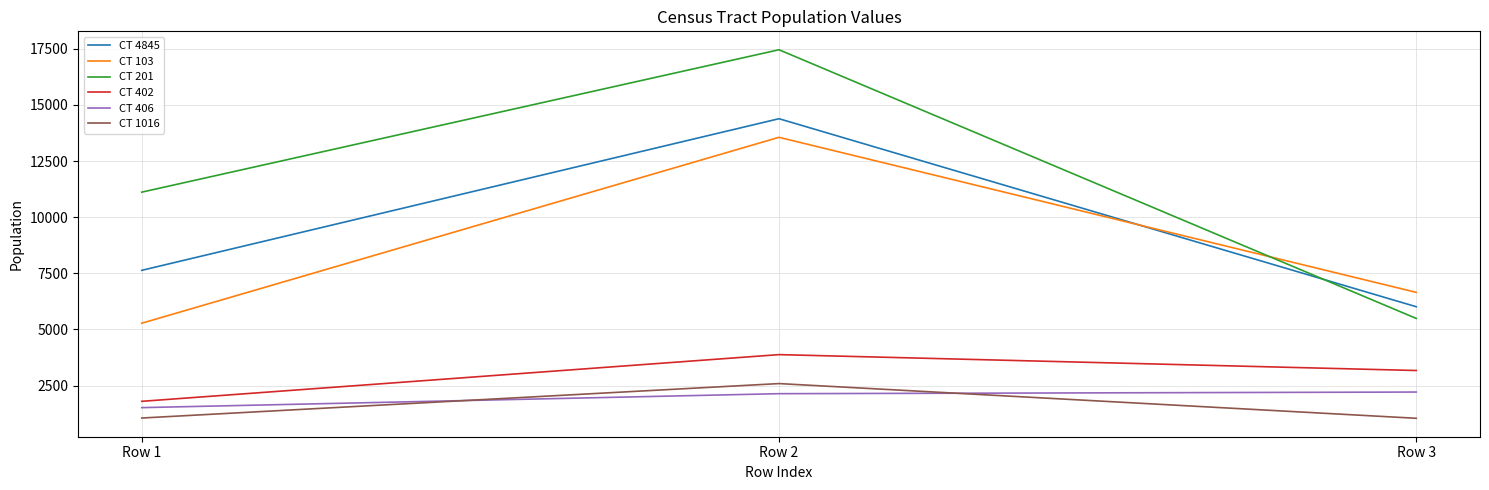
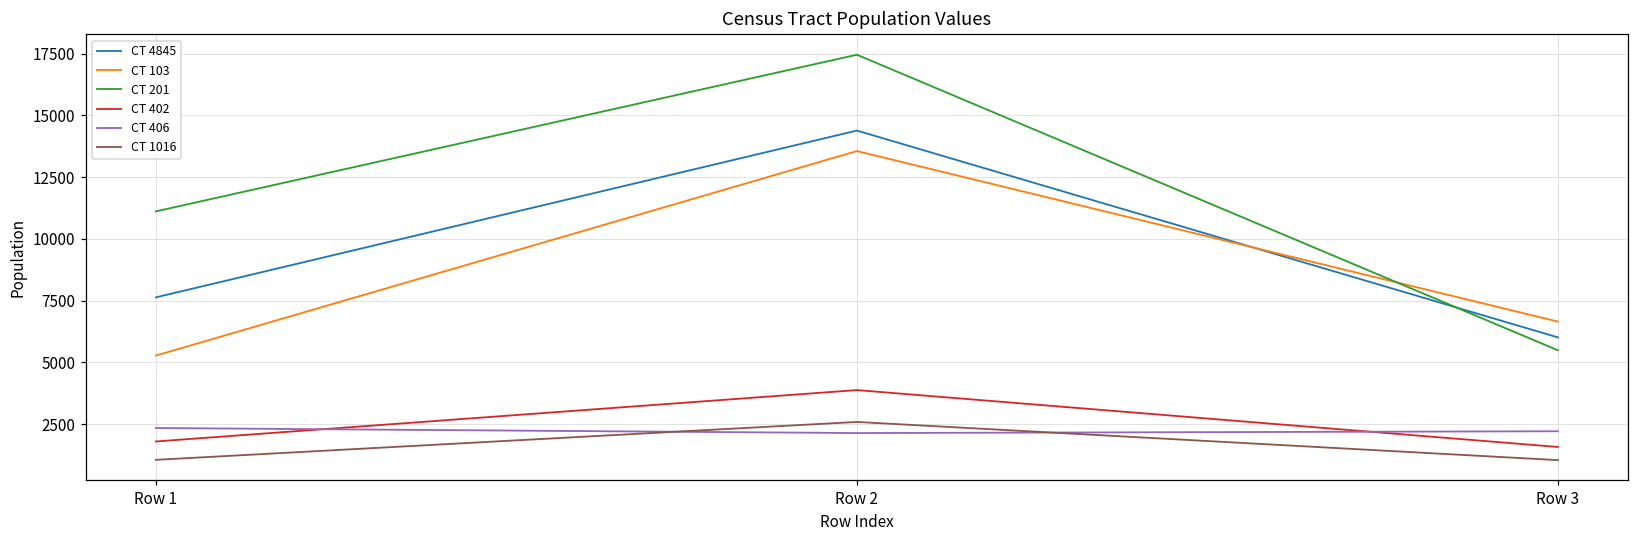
CT 406, Row 1: 1500 -> 2300
CT 402, Row 3: 3200 -> 1600
